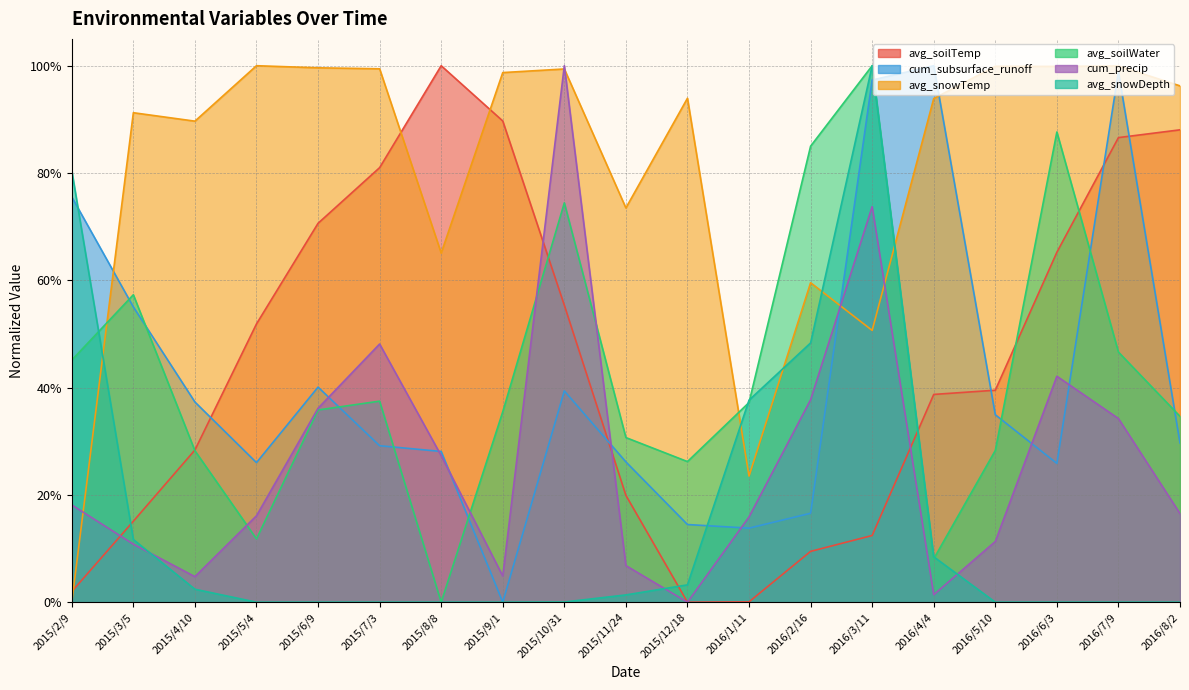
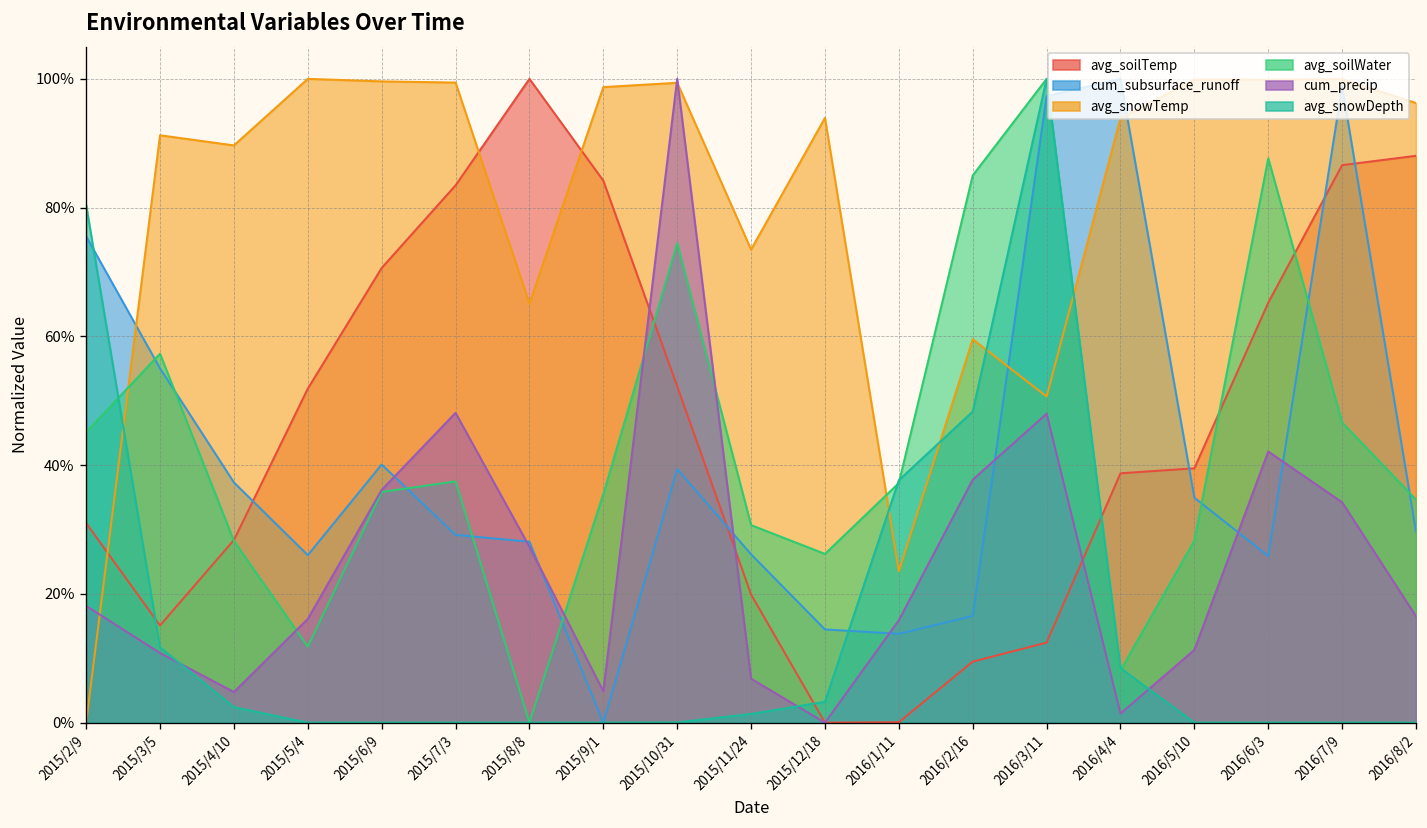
avg_soilTemp, 2015/2/9: 2% -> 31%
avg_soilTemp, 2015/7/3: 81% -> 83%
avg_soilTemp, 2015/9/1: 90% -> 84%
avg_soilTemp, 2015/10/31: 55% -> 52%
cum_precip, 2016/3/11: 74% -> 48%
